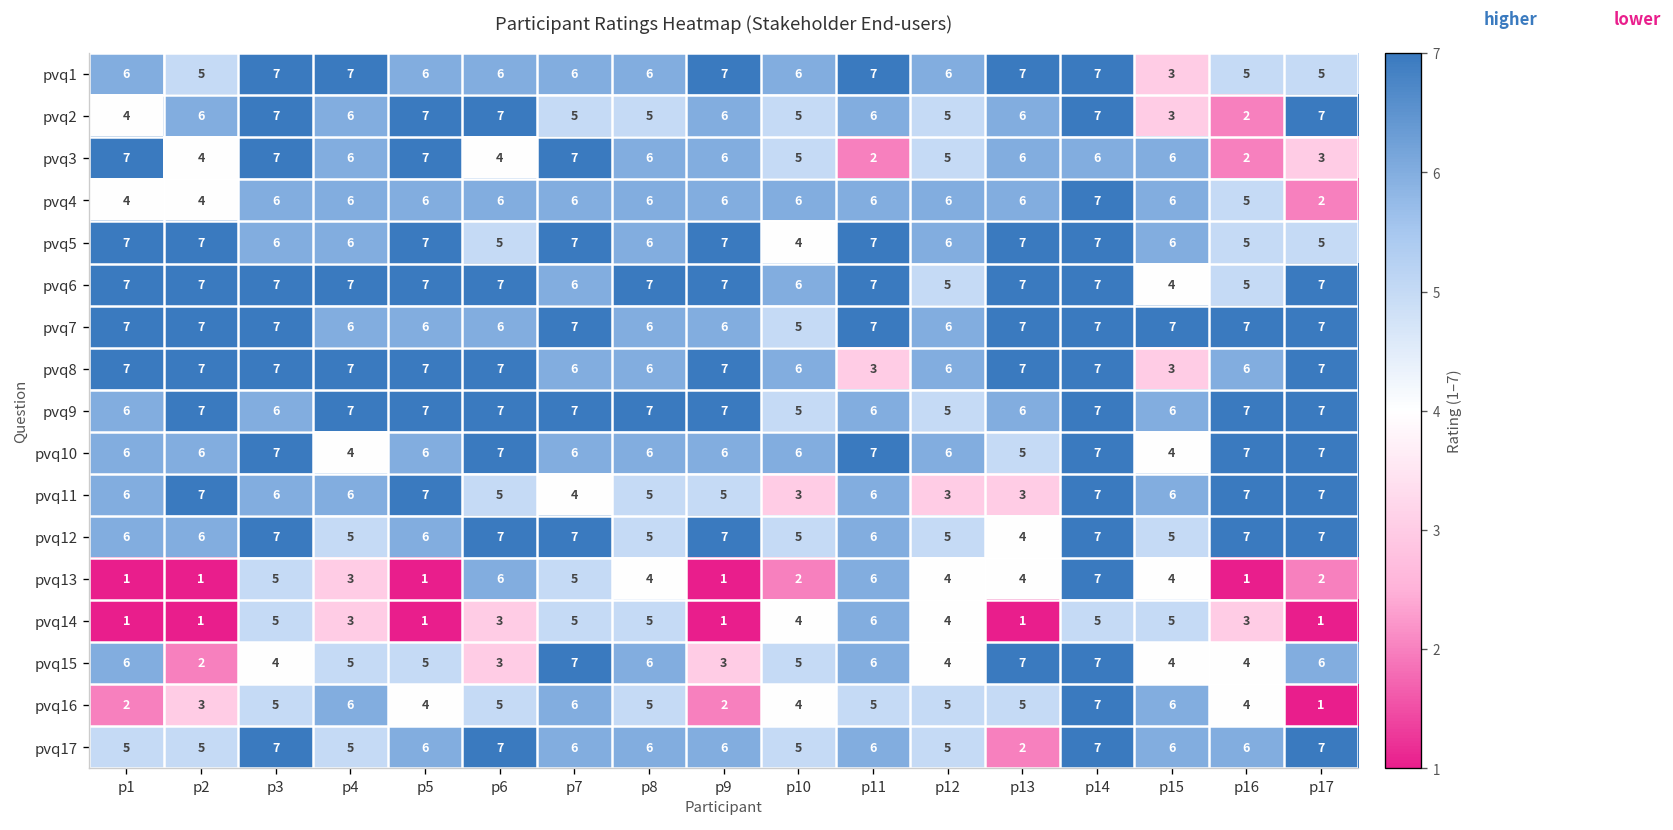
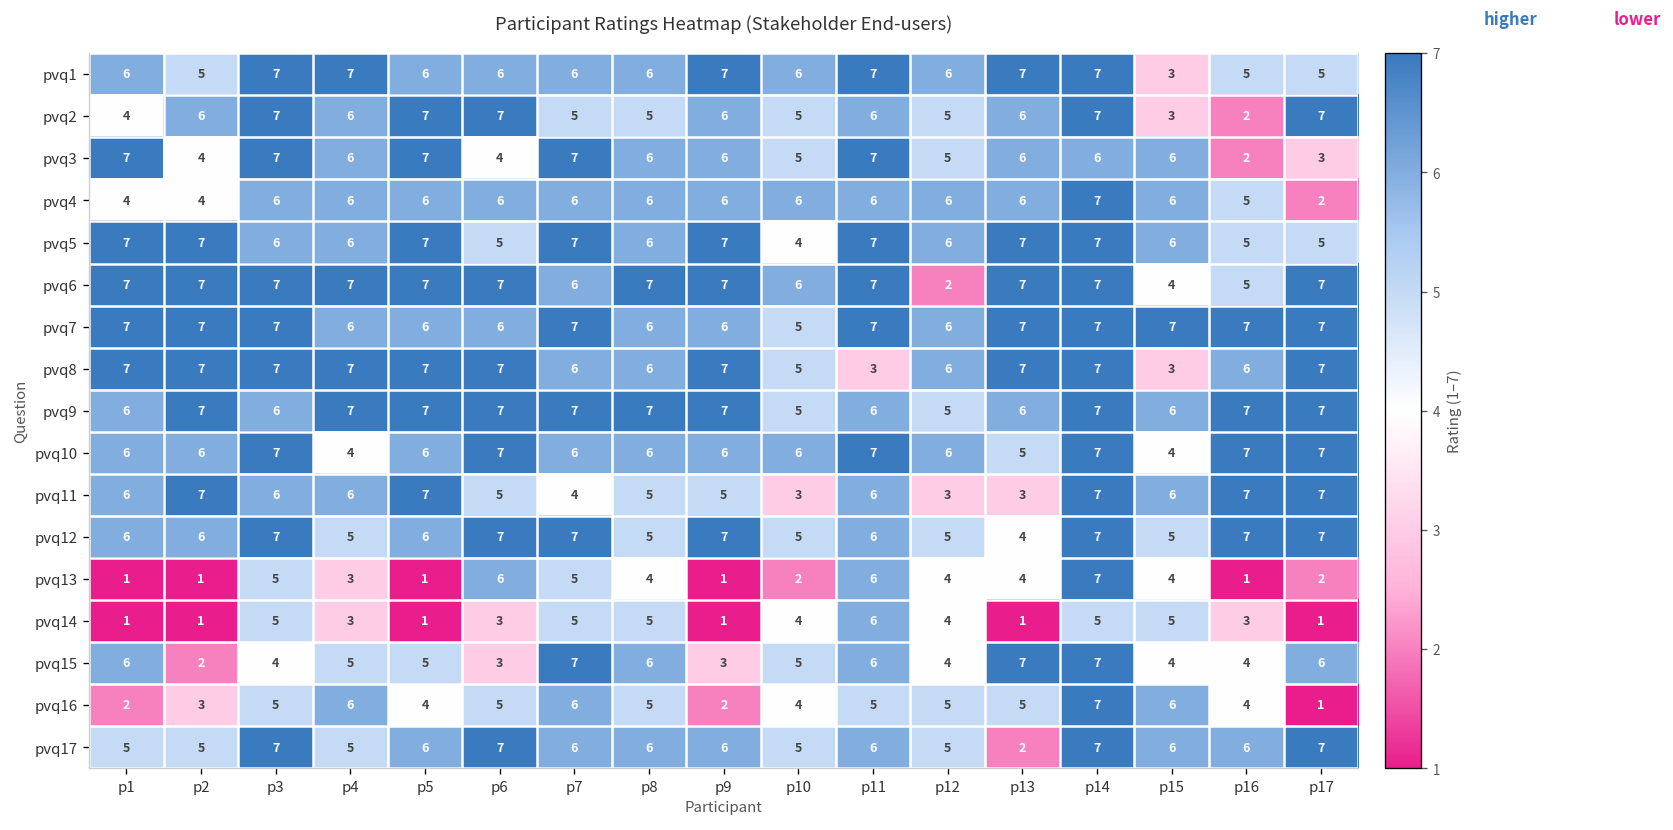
pvq3, p11: 2 -> 7
pvq6, p12: 5 -> 2
pvq8, p10: 6 -> 5
